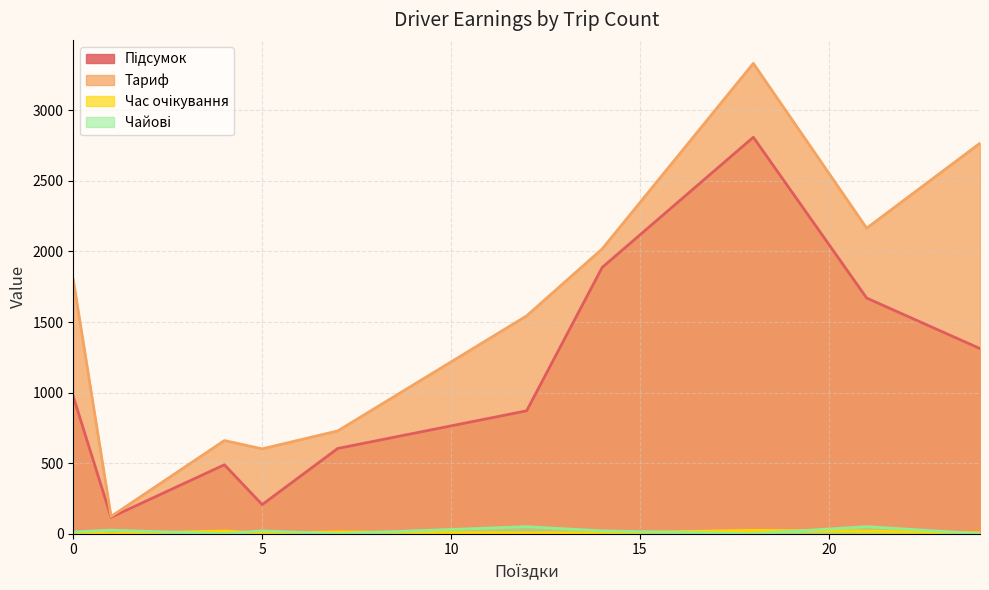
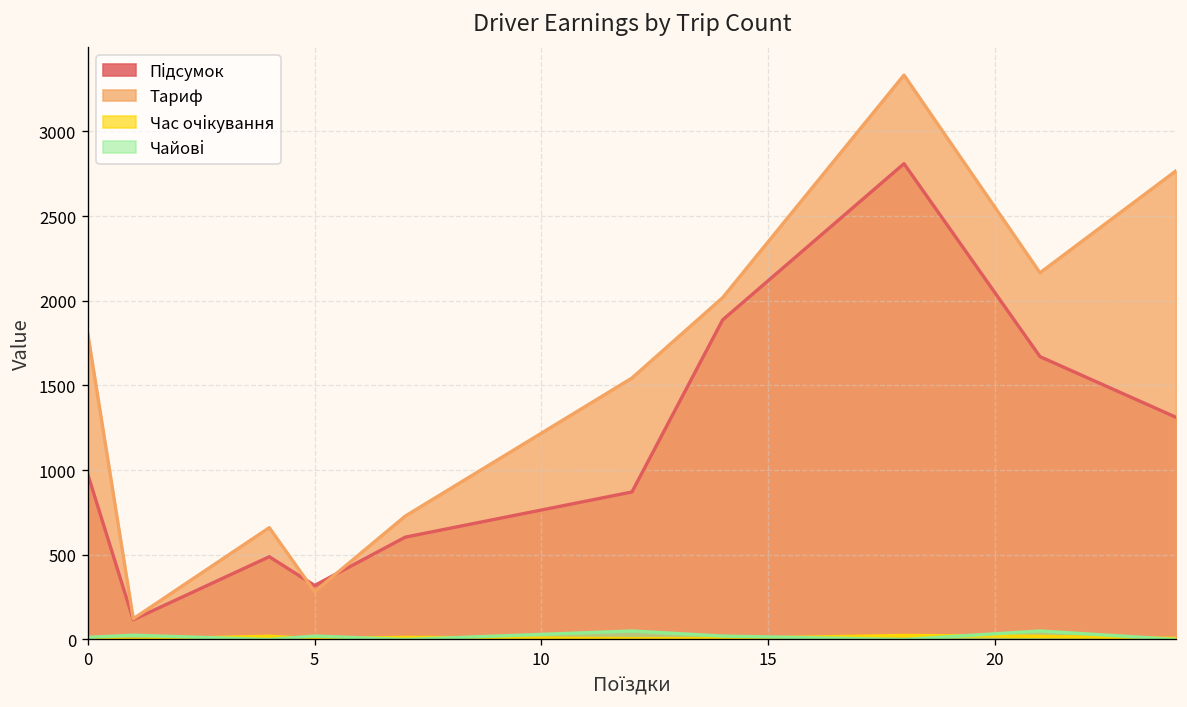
Підсумок, 5: 210 -> 320
Тариф, 5: 600 -> 280
